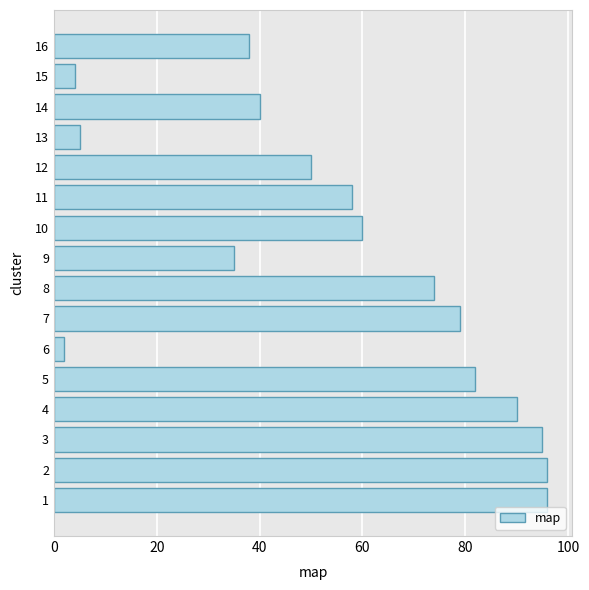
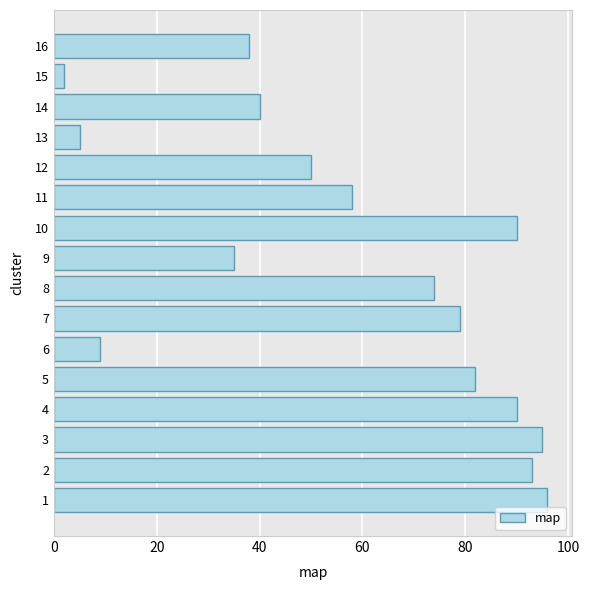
15: 4 -> 2
10: 60 -> 90
6: 2 -> 9
2: 96 -> 93
